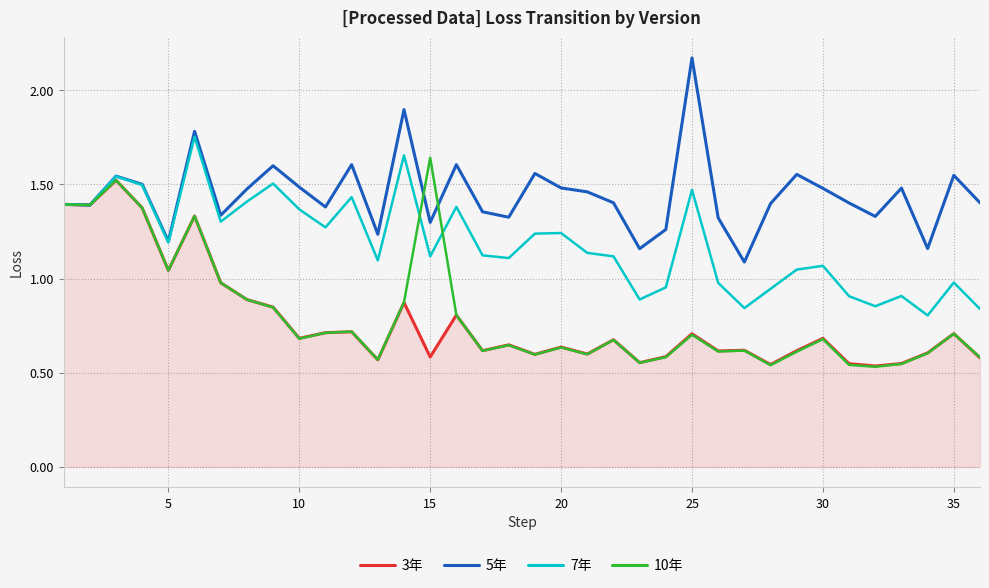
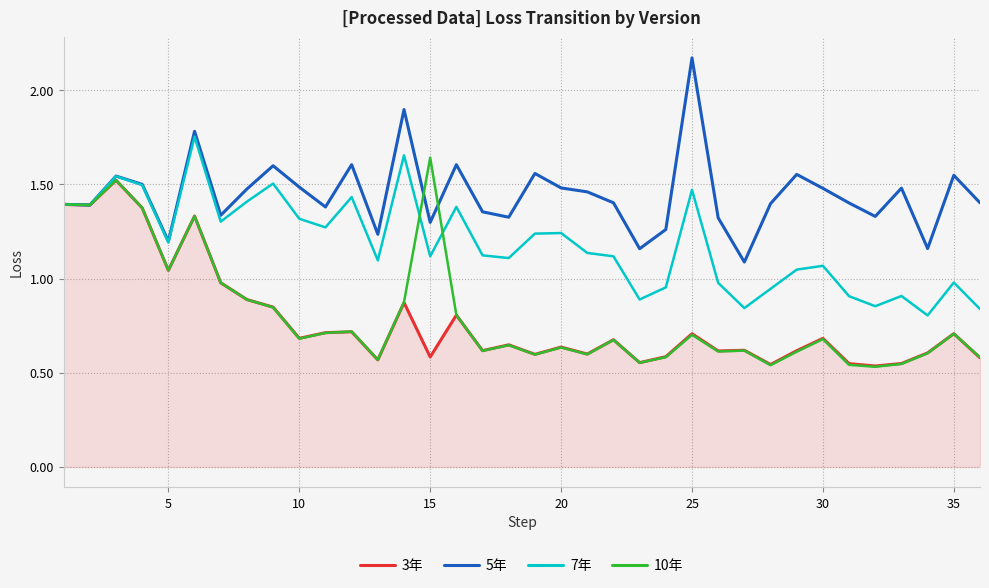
7年, 10: 1.37 -> 1.32
